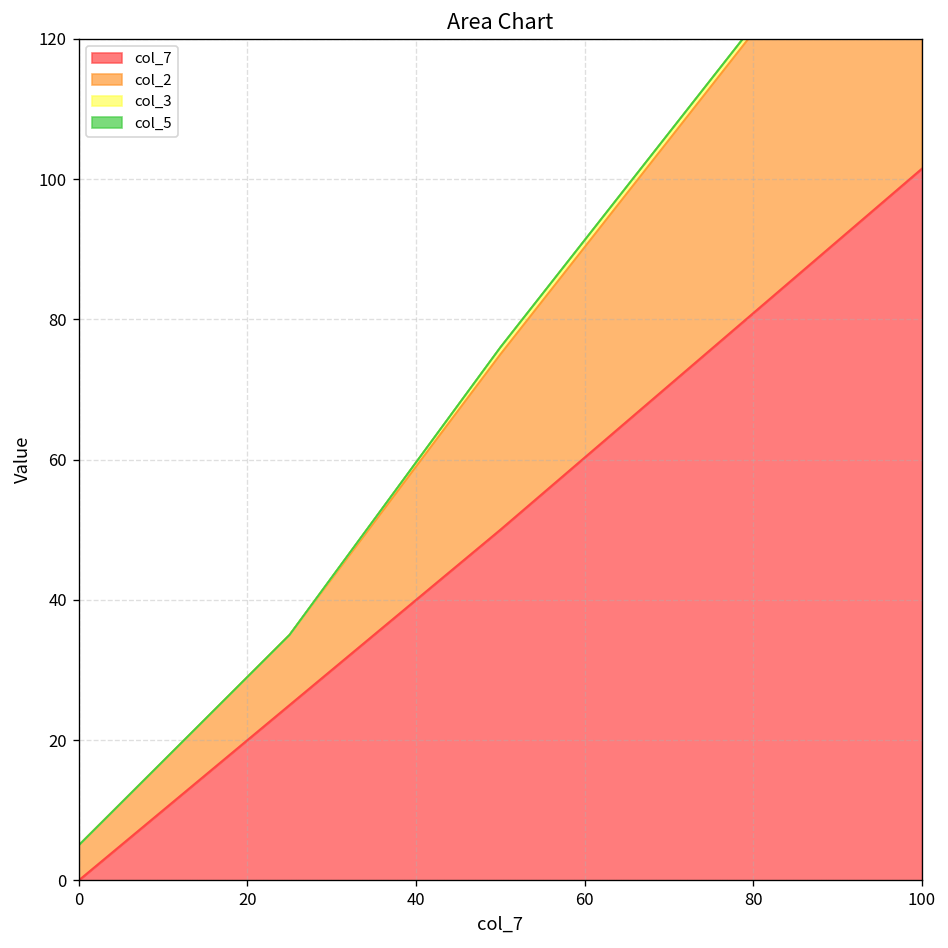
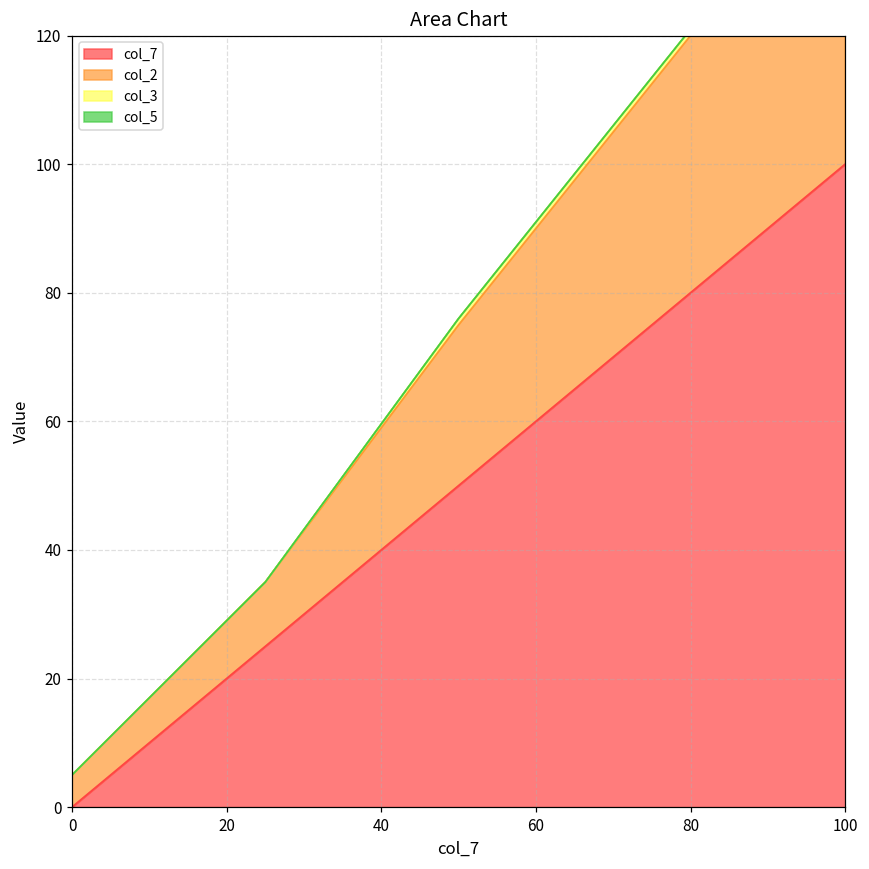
col_7, 100: 102 -> 100
